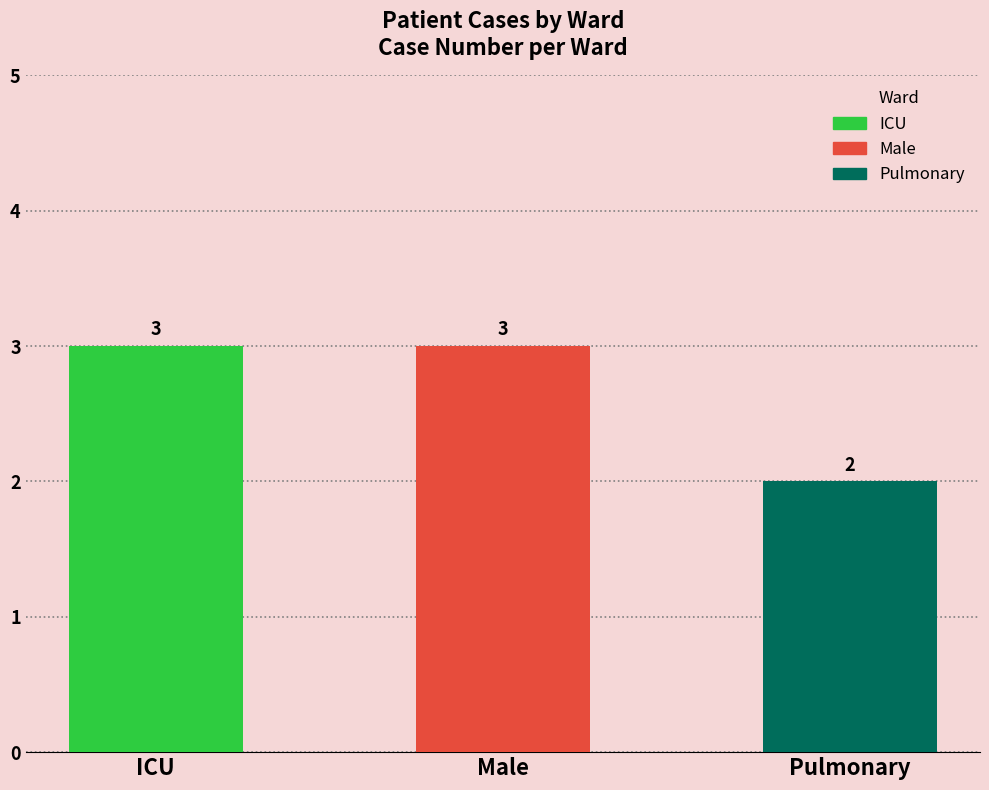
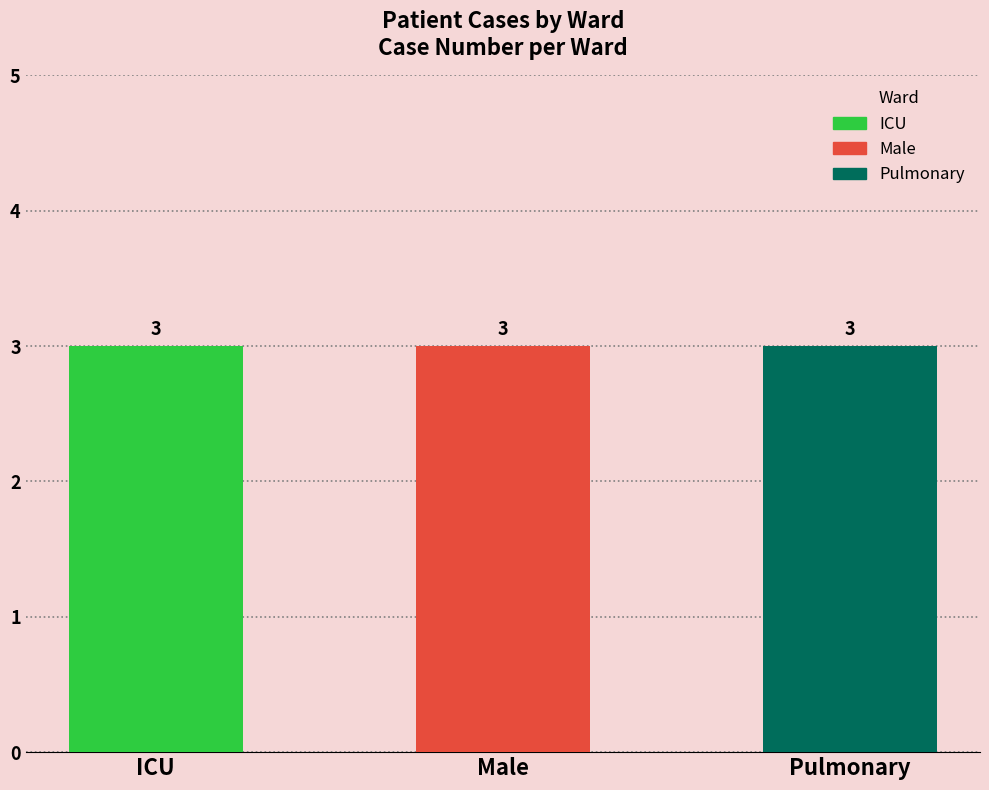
Pulmonary: 2 -> 3
